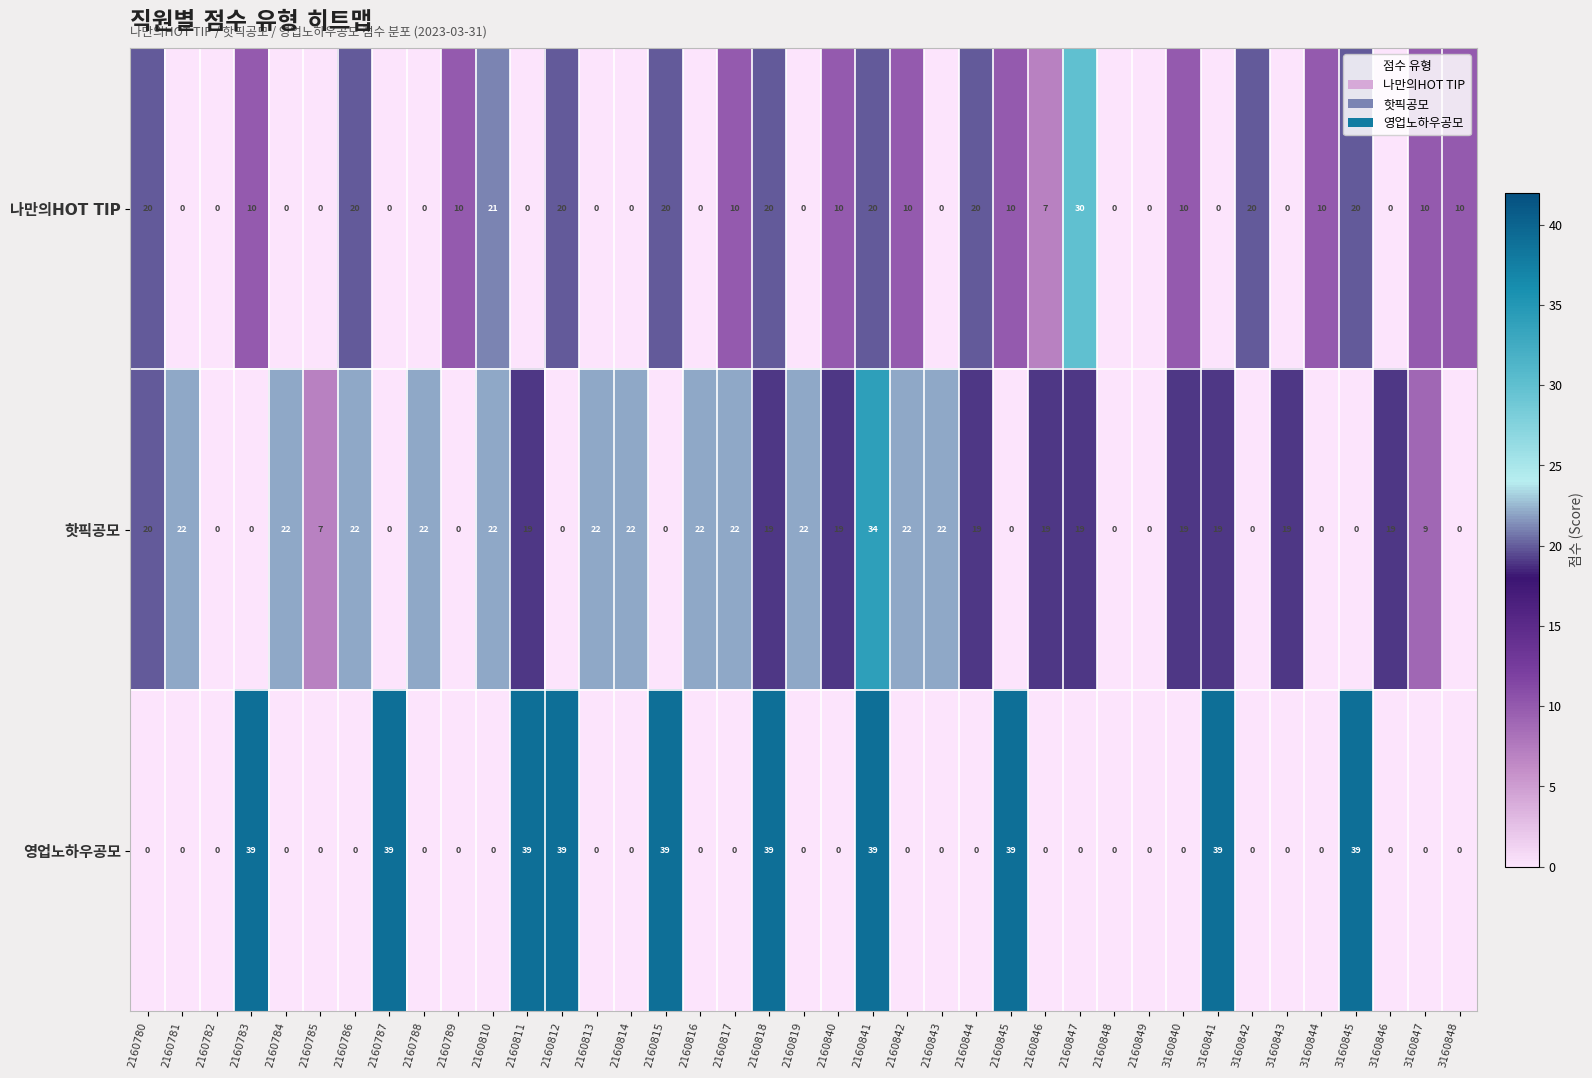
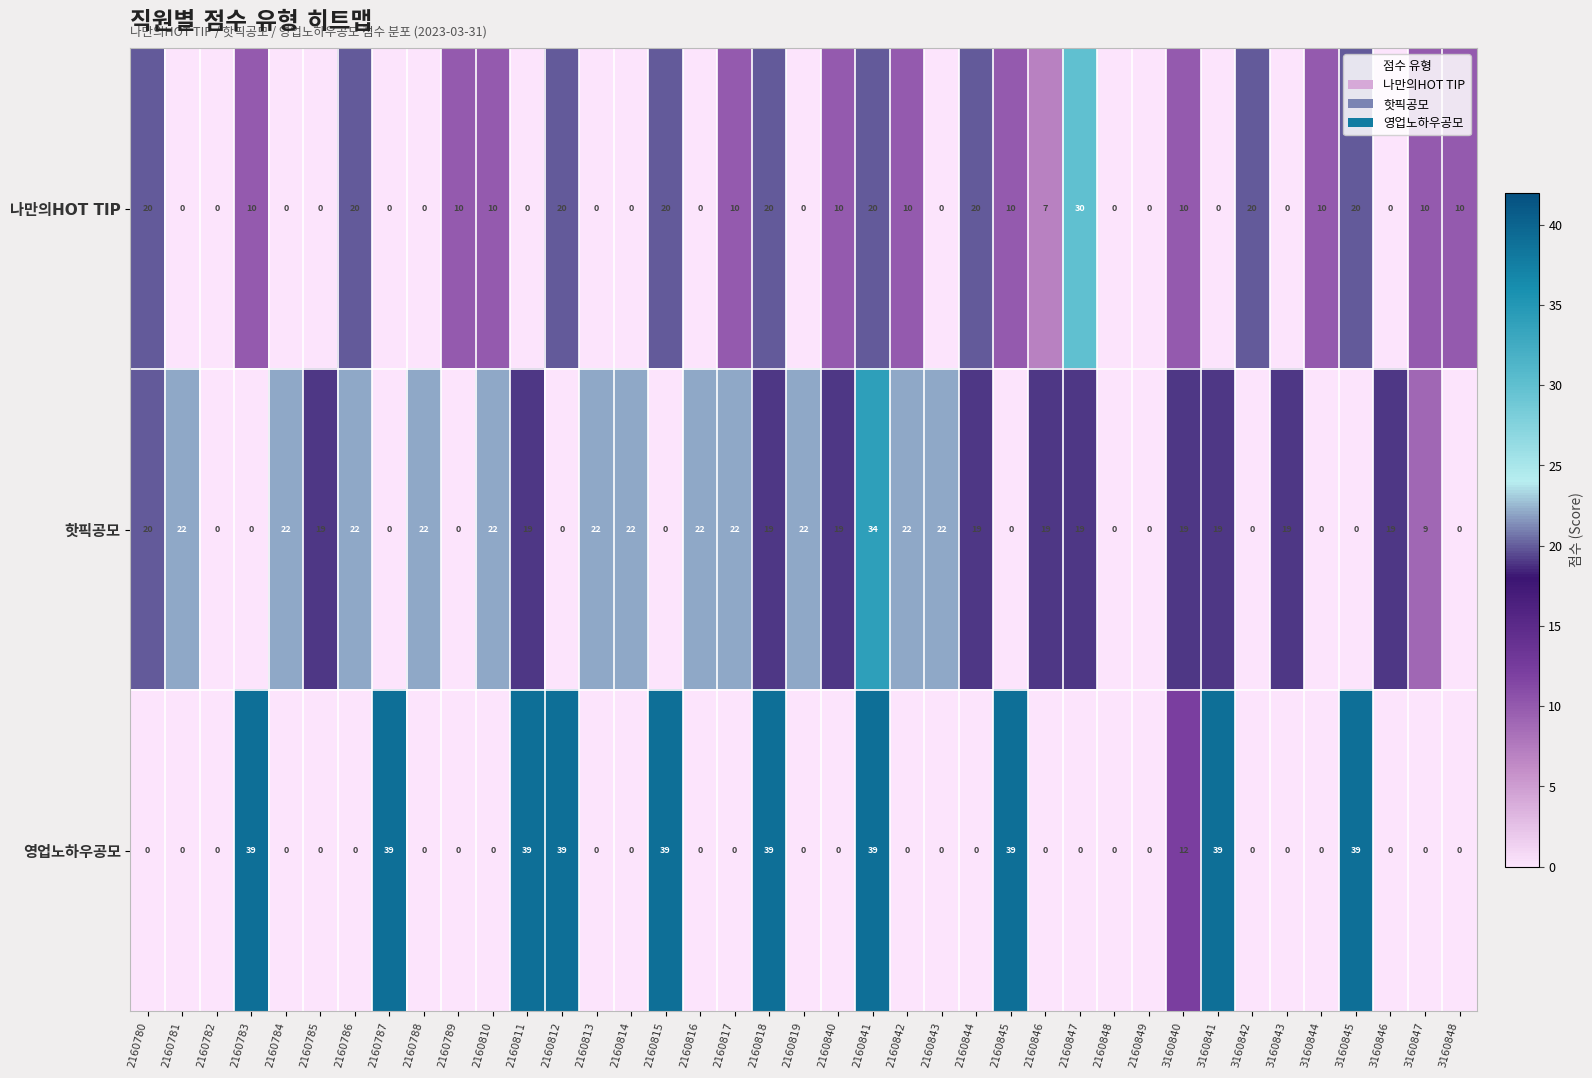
나만의HOT TIP, 2160810: 21 -> 10
핫픽공모, 2160785: 7 -> 19
영업노하우공모, 3160840: 0 -> 12
